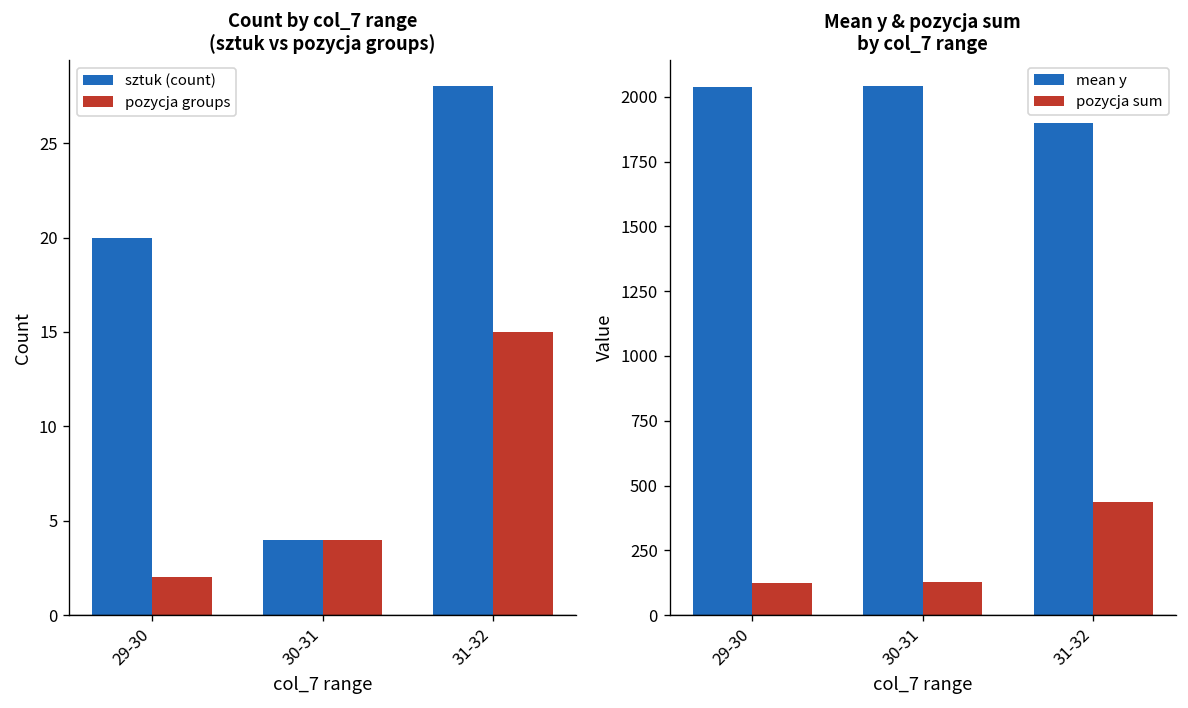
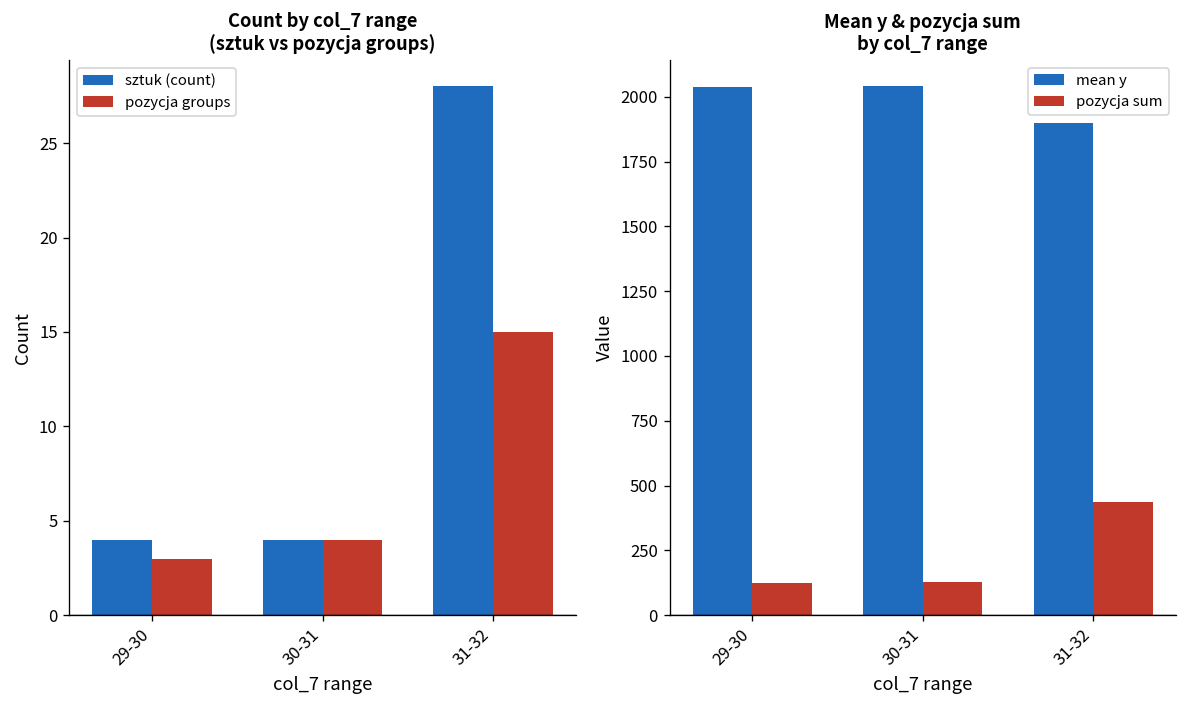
Count by col_7 range (sztuk vs pozycja groups), sztuk (count), 29-30: 20 -> 4
Count by col_7 range (sztuk vs pozycja groups), pozycja groups, 29-30: 2 -> 3
